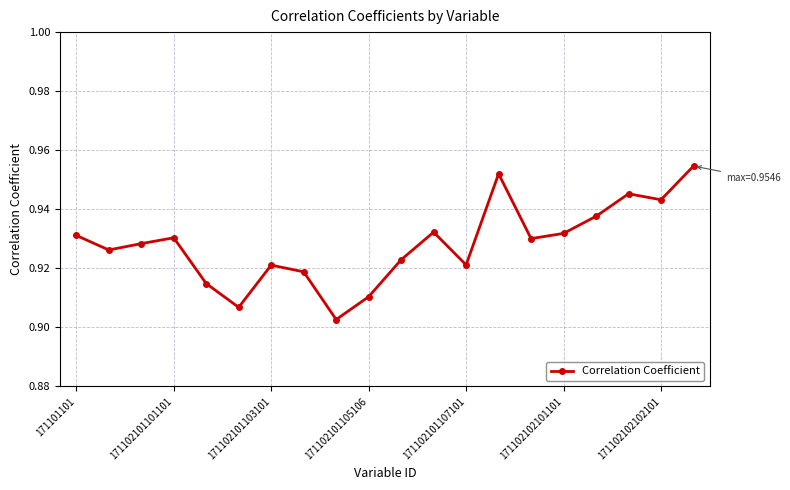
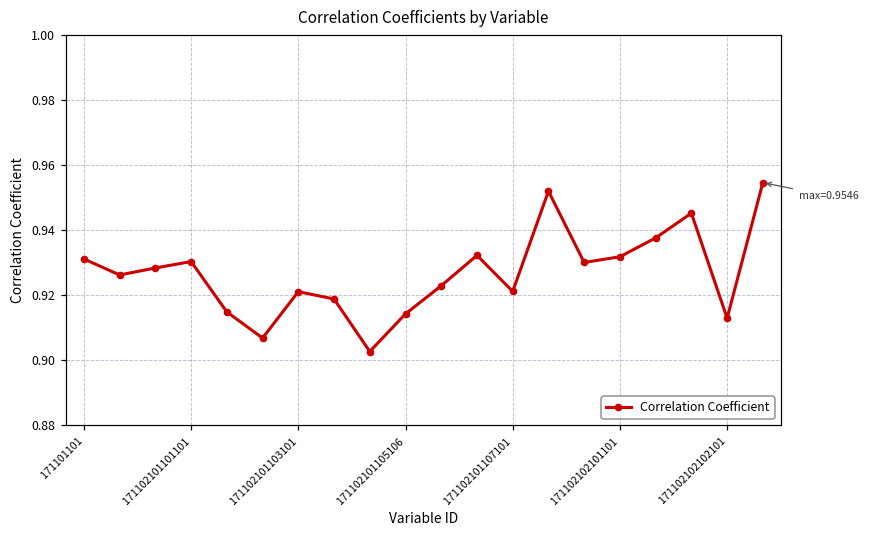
171102101105106: 0.910 -> 0.914
171102102102101: 0.943 -> 0.913
